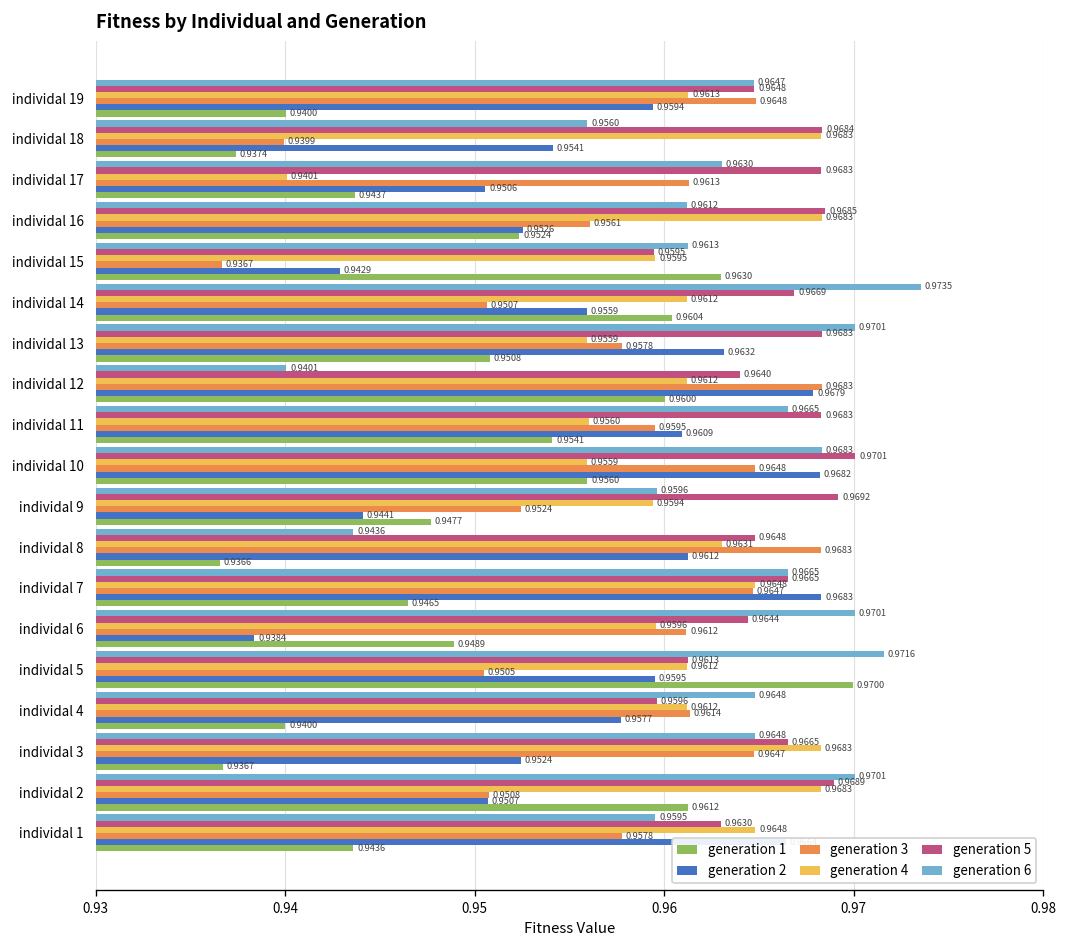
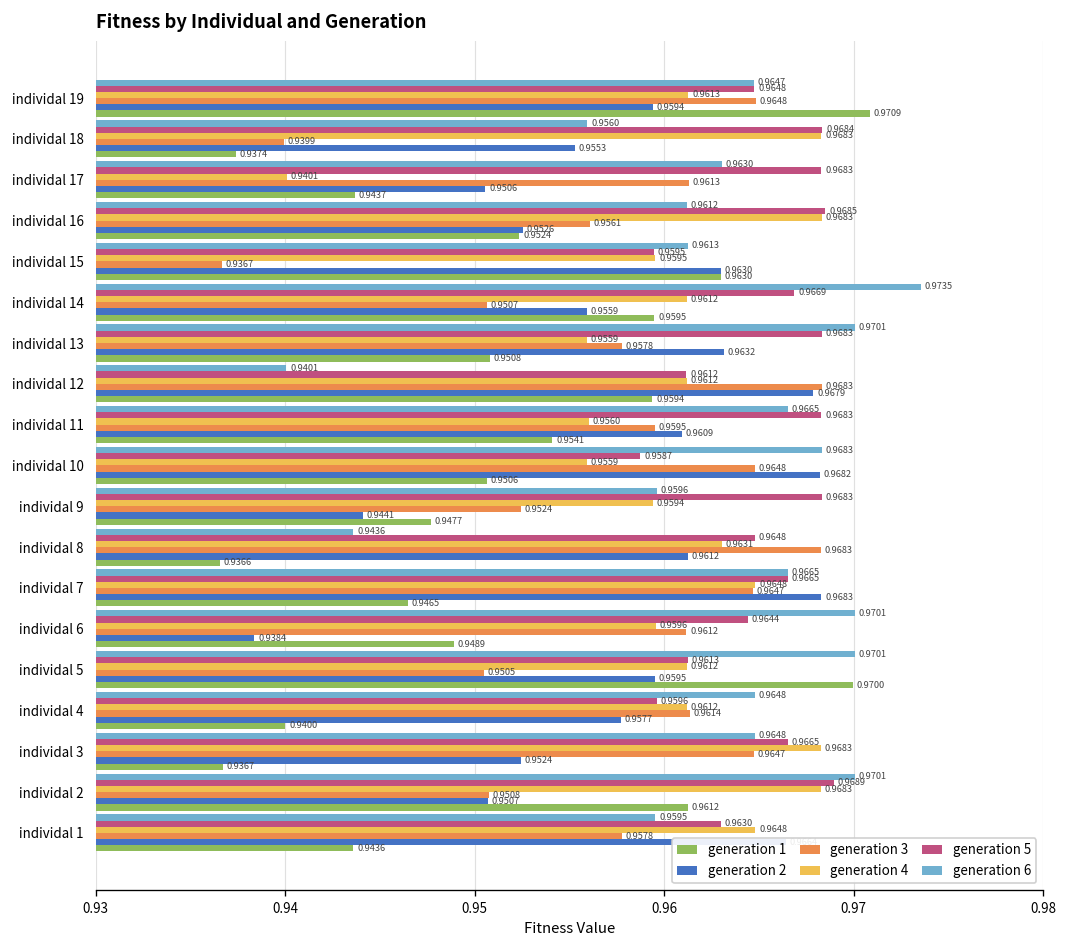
generation 1, individal 19: 0.9400 -> 0.9709
generation 2, individal 18: 0.9541 -> 0.9553
generation 2, individal 15: 0.9429 -> 0.9630
generation 1, individal 14: 0.9604 -> 0.9595
generation 5, individal 12: 0.9640 -> 0.9612
generation 1, individal 12: 0.9600 -> 0.9594
generation 5, individal 10: 0.9701 -> 0.9587
generation 1, individal 10: 0.9560 -> 0.9506
generation 5, individal 9: 0.9692 -> 0.9683
generation 6, individal 5: 0.9716 -> 0.9701
